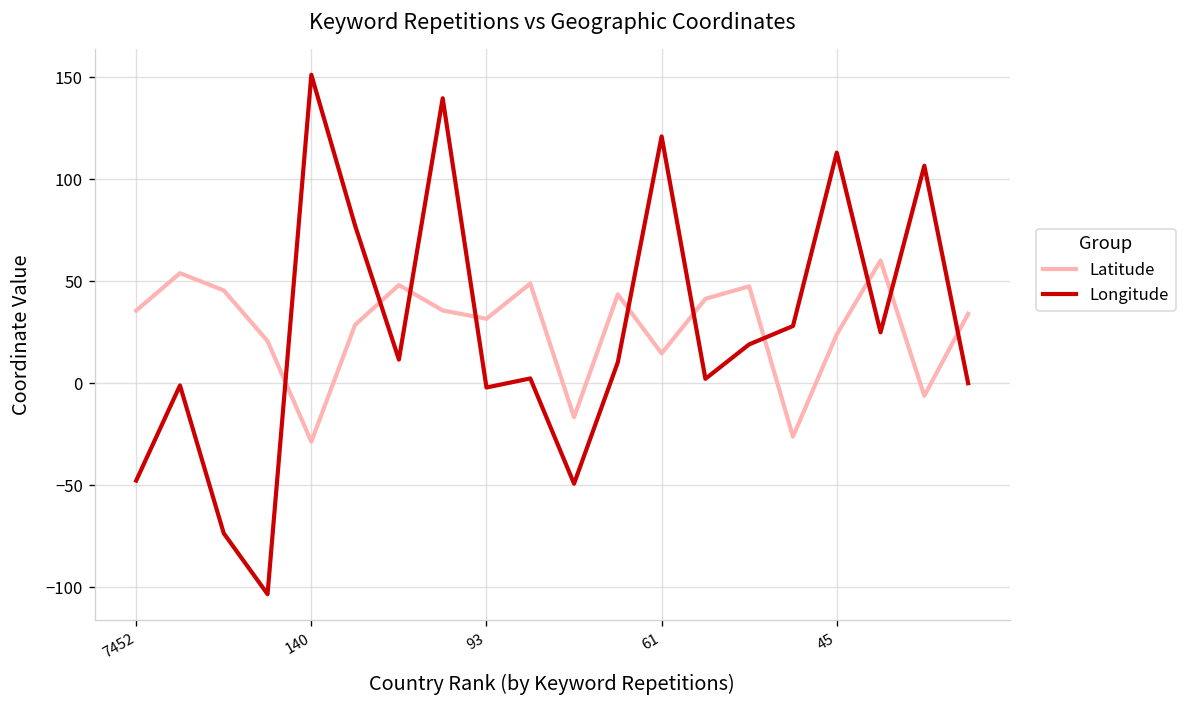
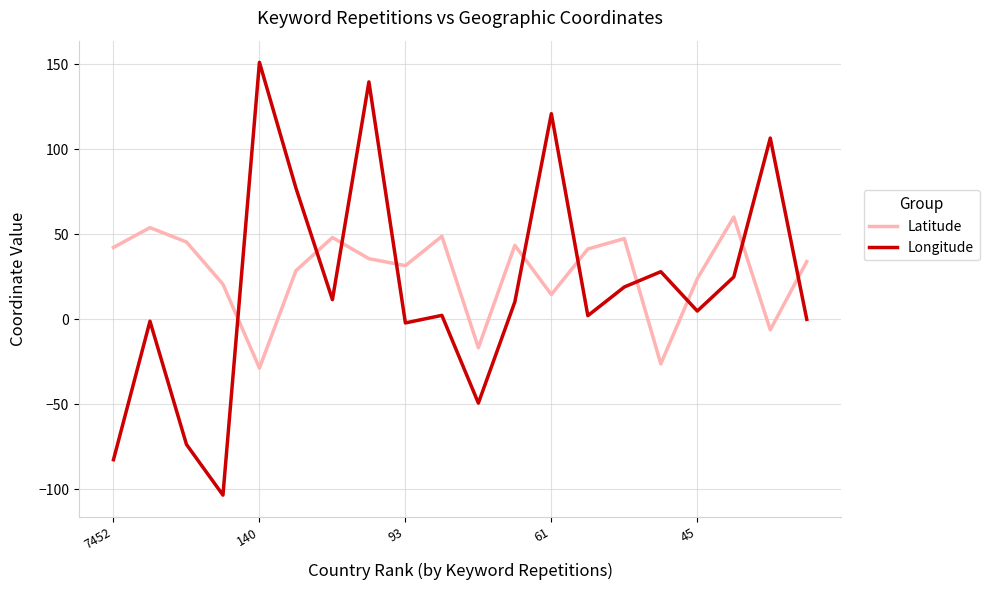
Latitude, 7452: 36 -> 42
Longitude, 7452: -48 -> -83
Longitude, 45: 113 -> 5
